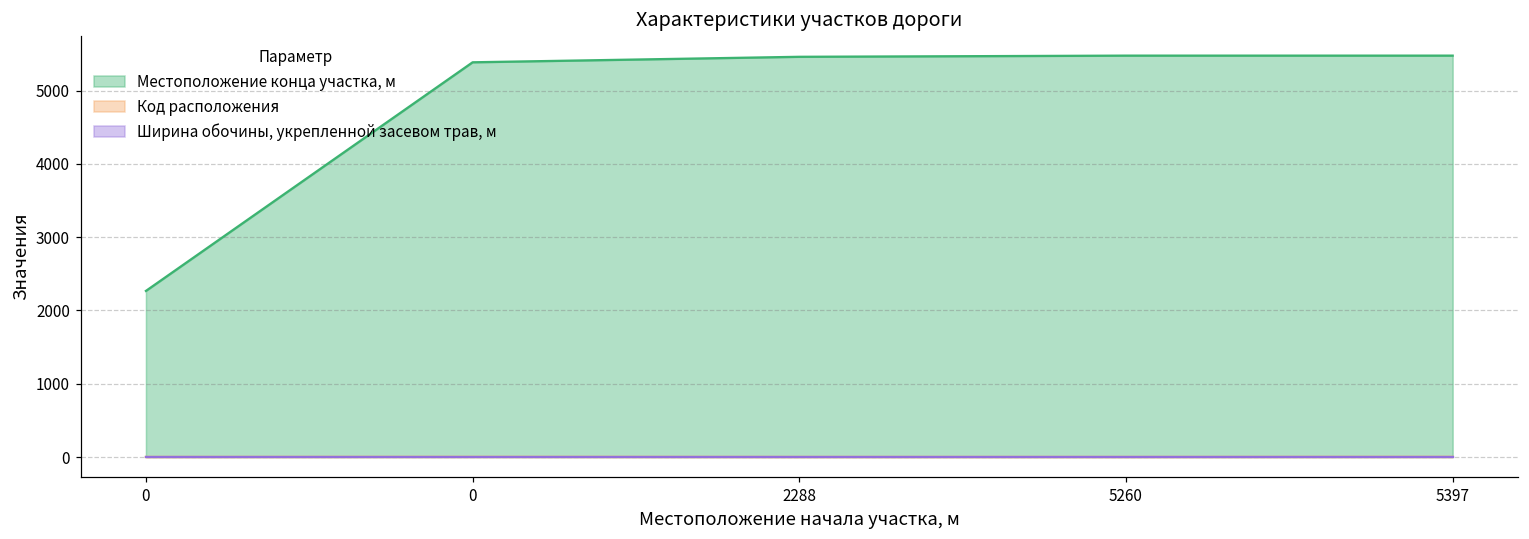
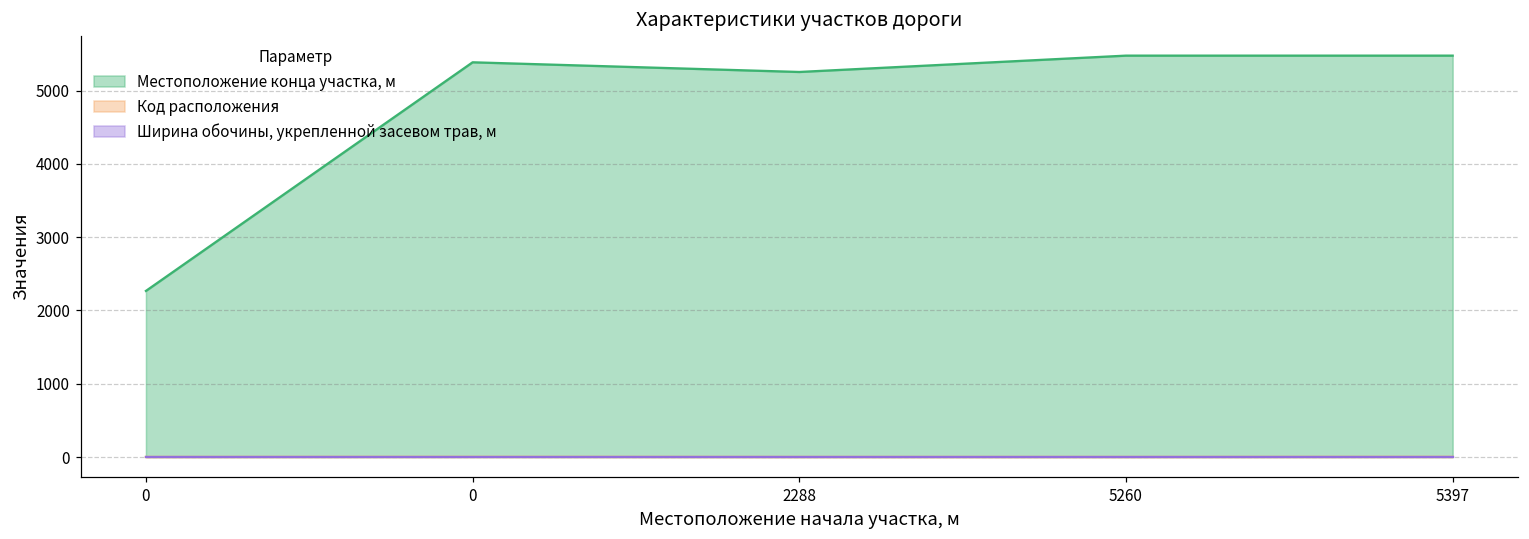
Местоположение конца участка, м, 2288: 5500 -> 5300
